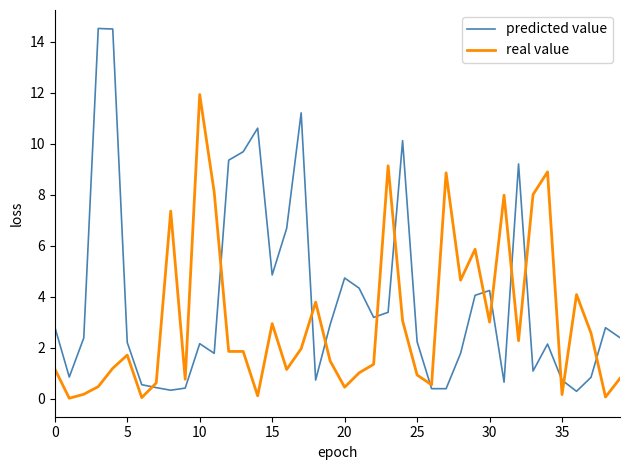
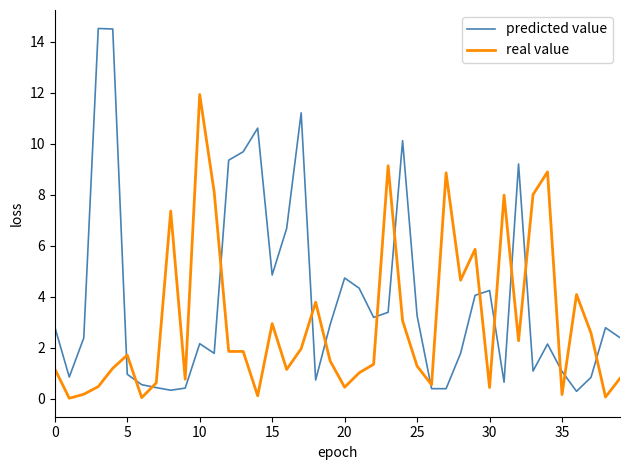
predicted value, 5: 2.2 -> 1.0
predicted value, 25: 2.2 -> 3.3
real value, 25: 0.9 -> 1.3
real value, 30: 3.0 -> 0.4
predicted value, 35: 0.7 -> 1.1
